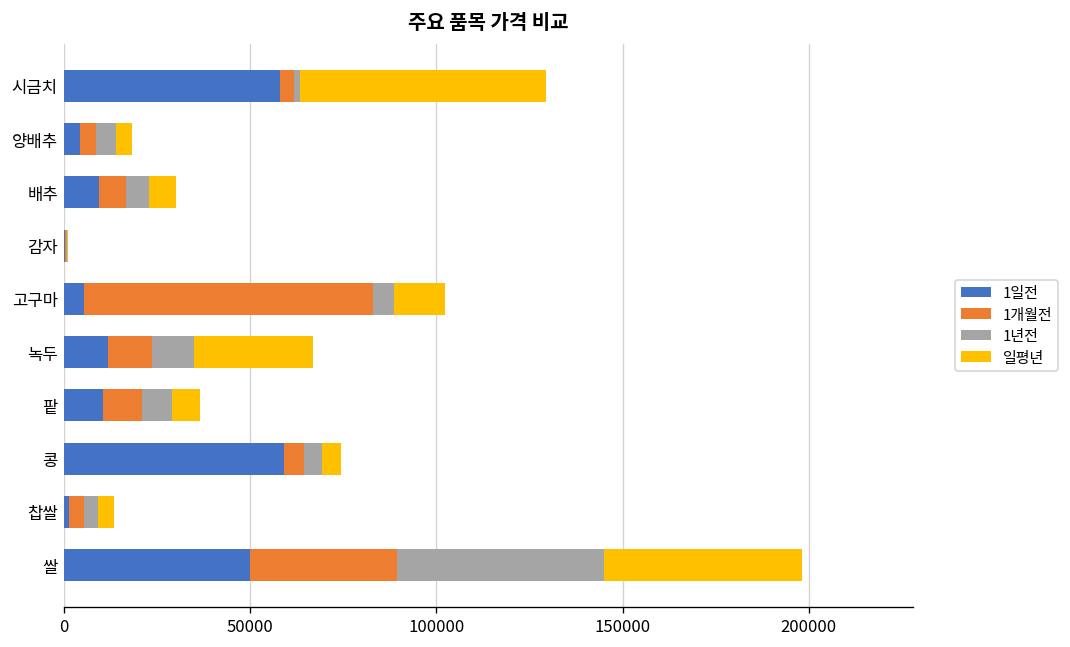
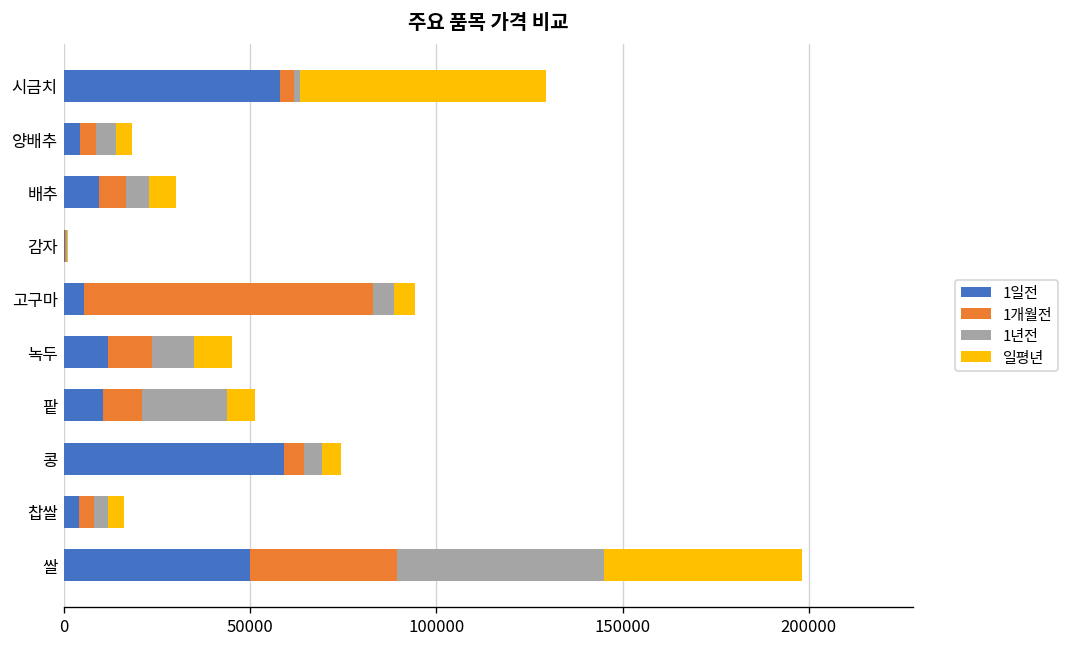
일평년, 고구마: 14000 -> 6000
일평년, 녹두: 32000 -> 10000
1년전, 팥: 8000 -> 23000
1일전, 찹쌀: 1000 -> 4000
